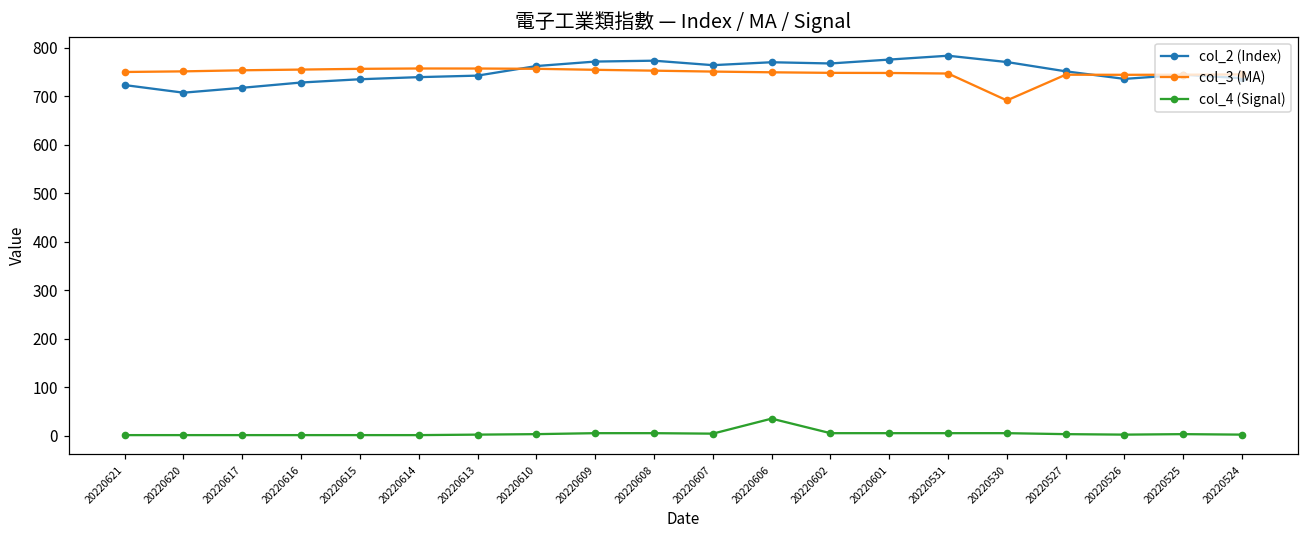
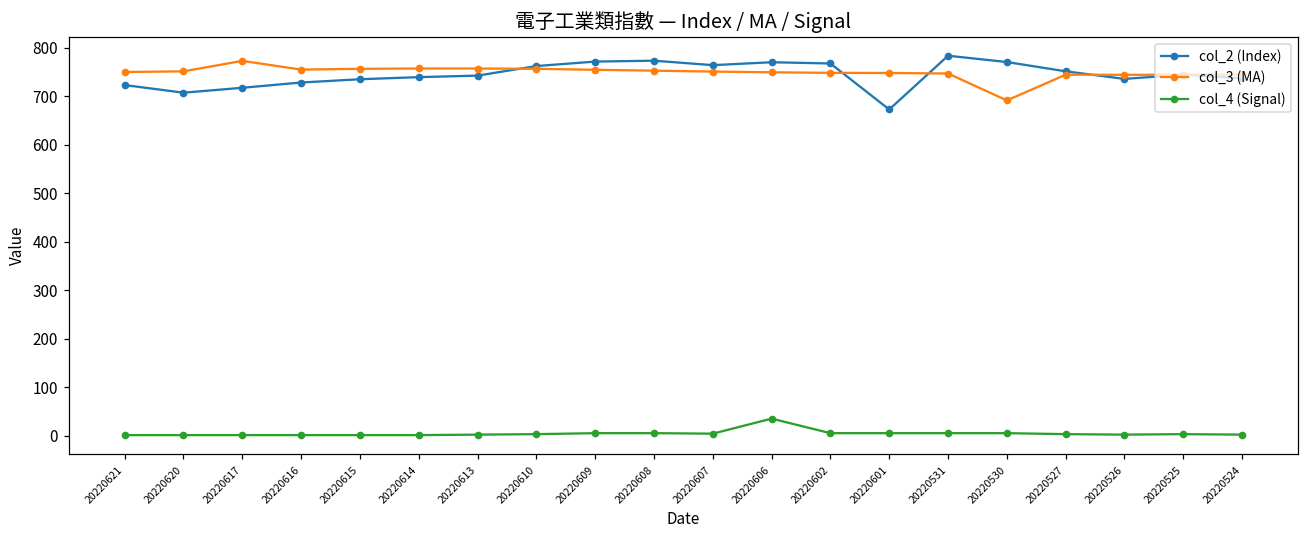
col_3 (MA), 20220617: 750 -> 770
col_2 (Index), 20220601: 780 -> 670
